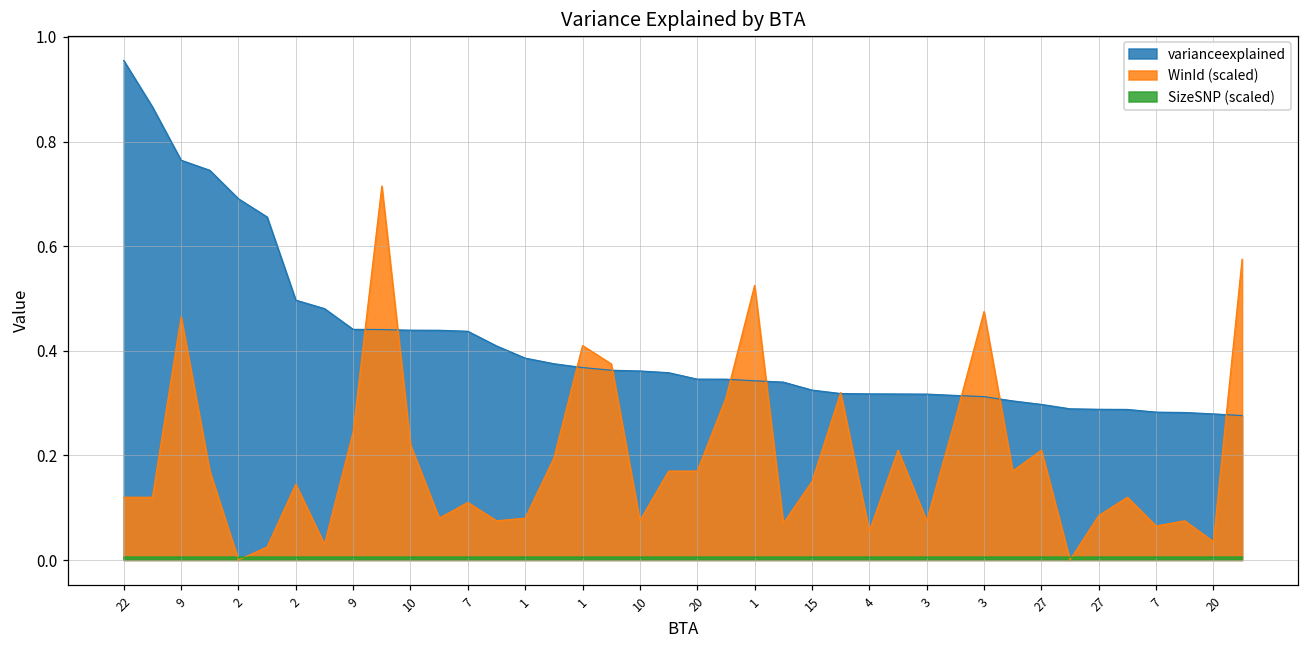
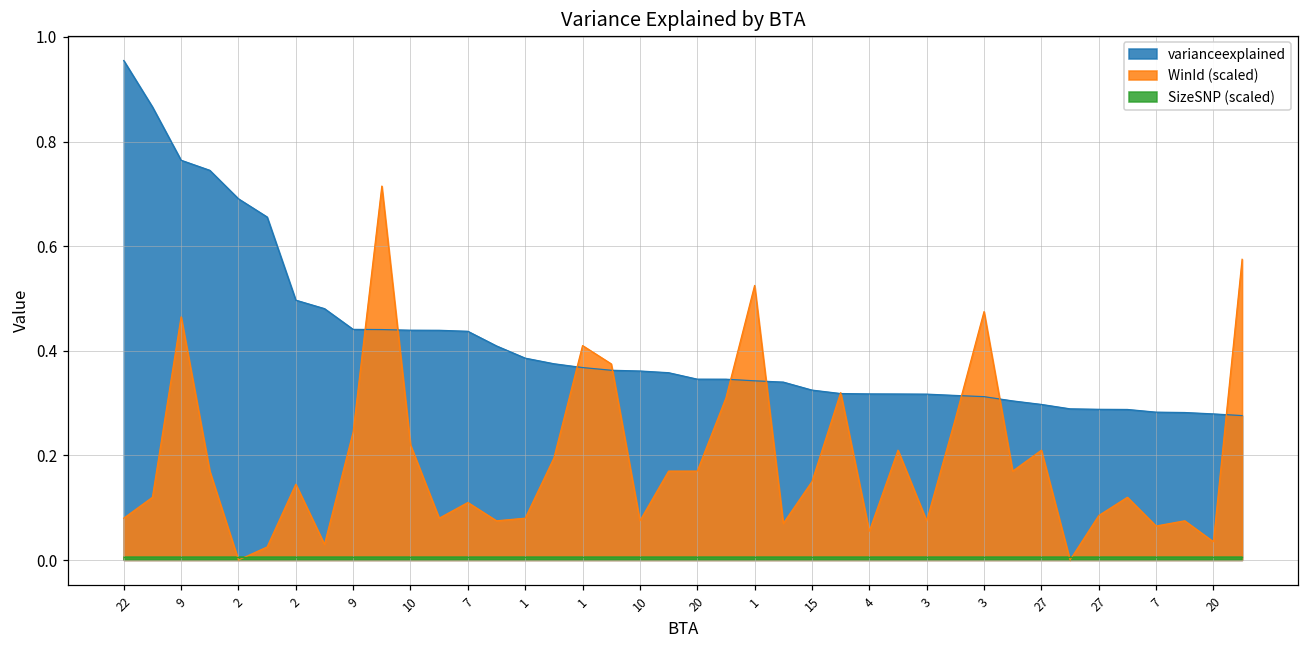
WinId (scaled), 22: 0.12 -> 0.08
